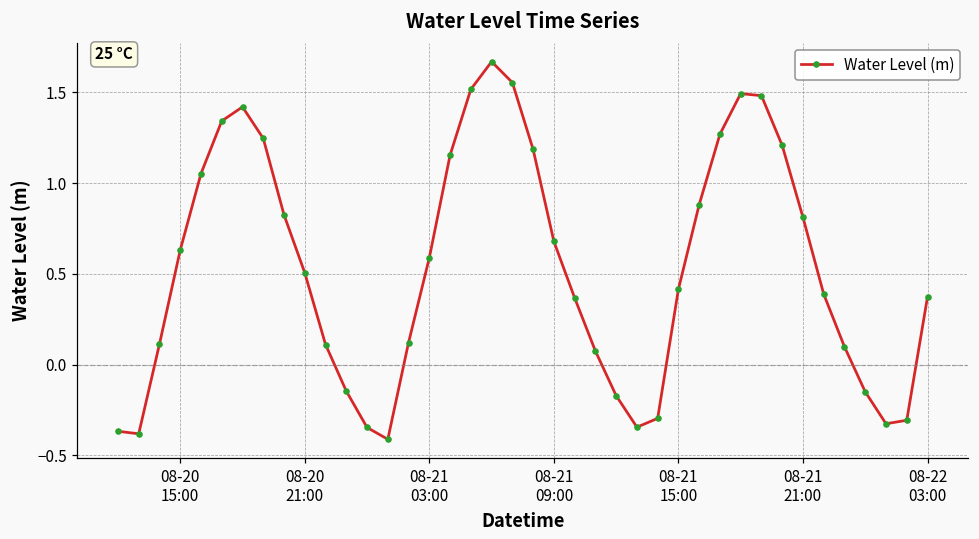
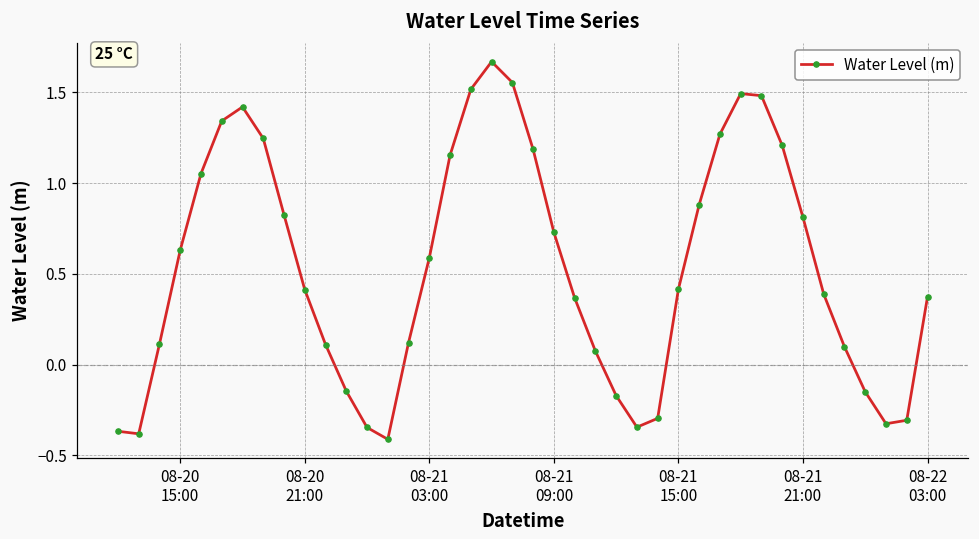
08-20 21:00: 0.51 -> 0.41
08-21 09:00: 0.68 -> 0.73
